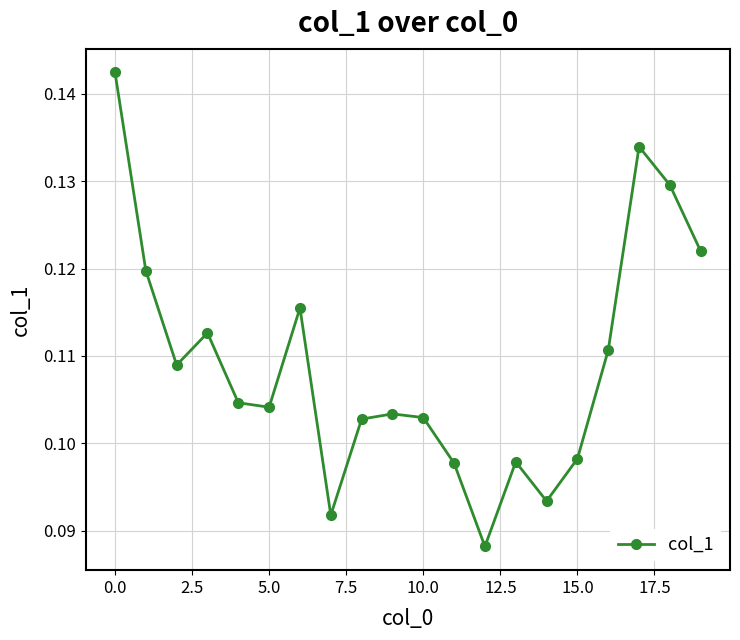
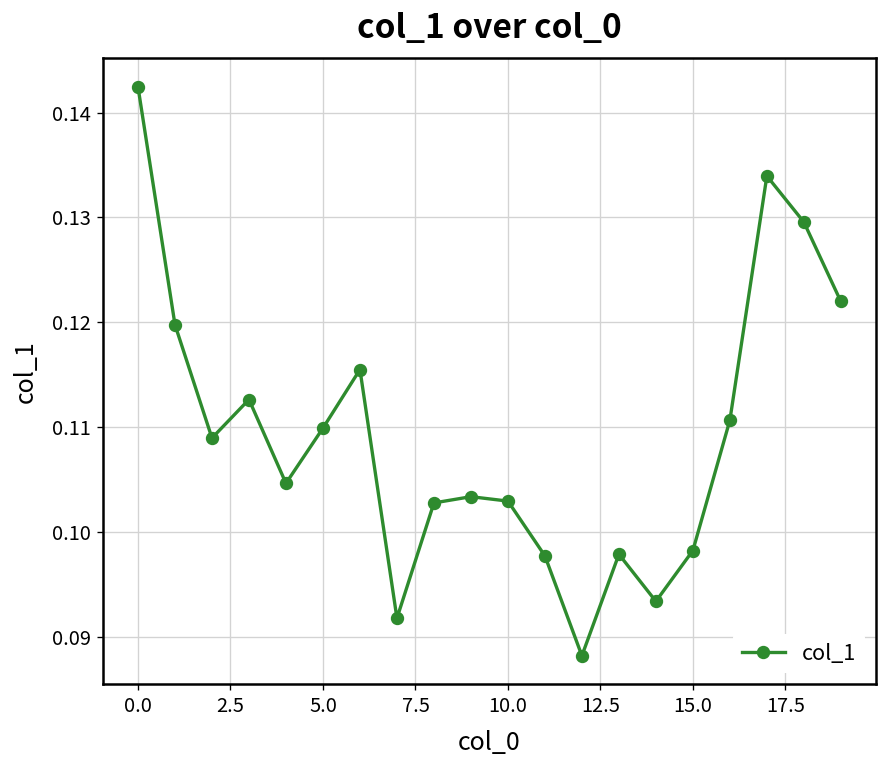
5.0: 0.104 -> 0.110
